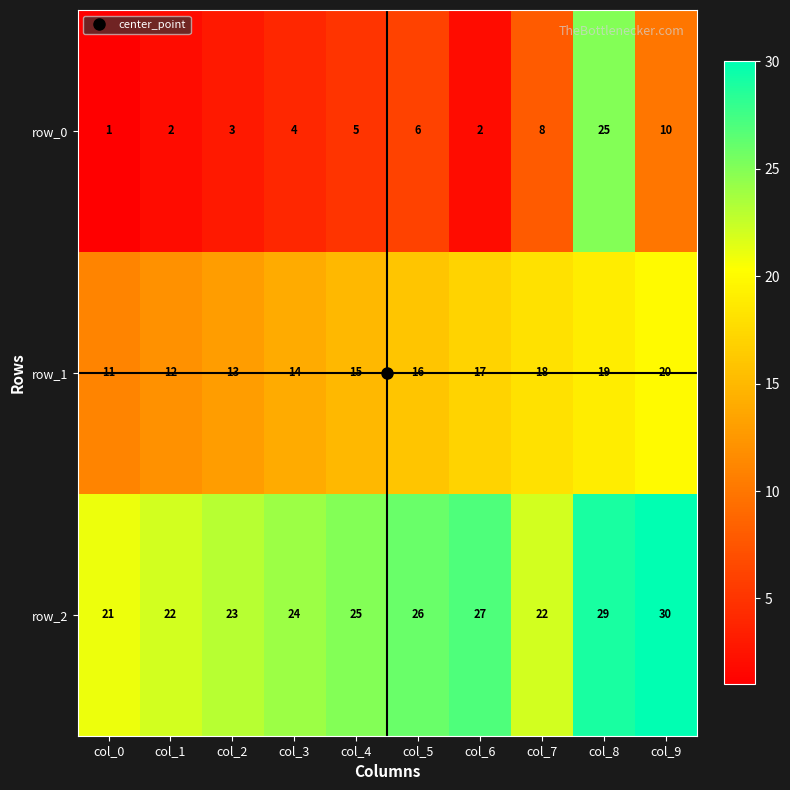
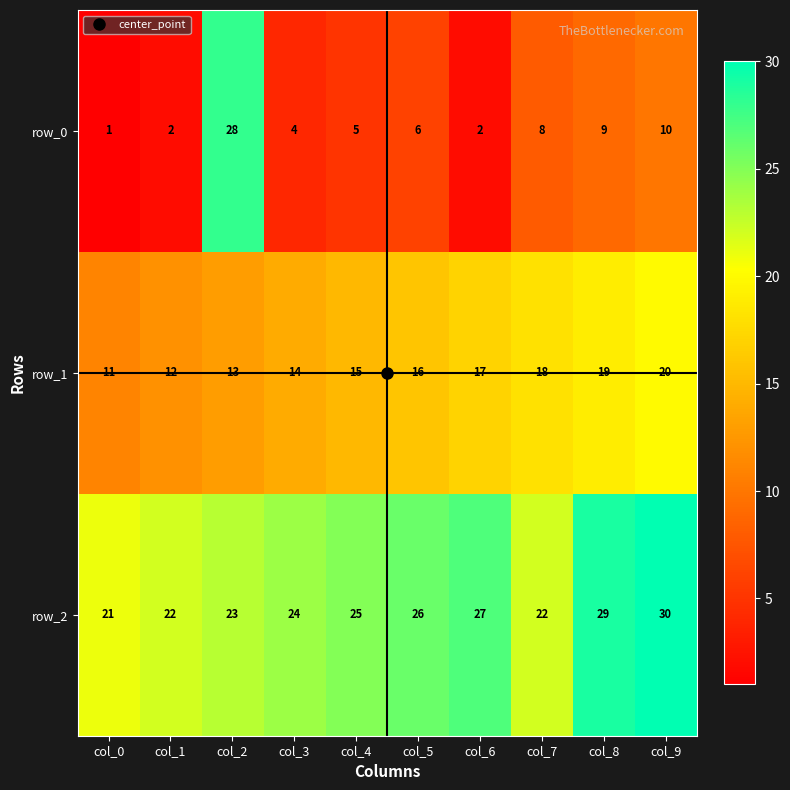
row_0, col_2: 3 -> 28
row_0, col_8: 25 -> 9
